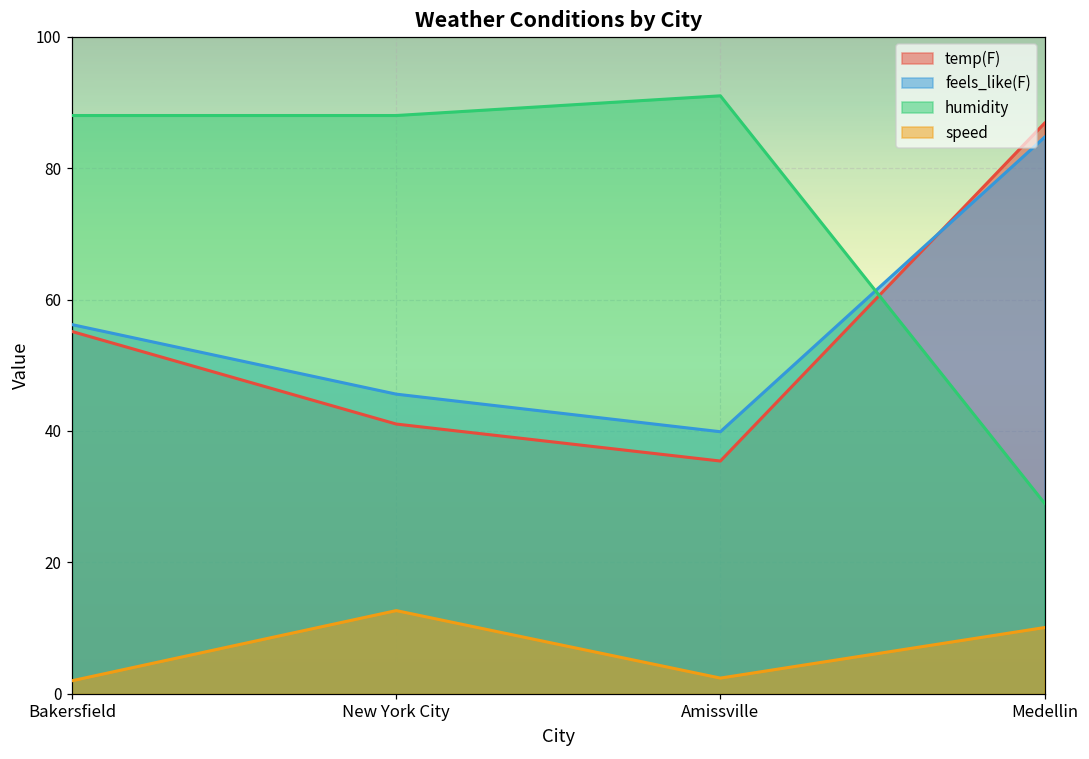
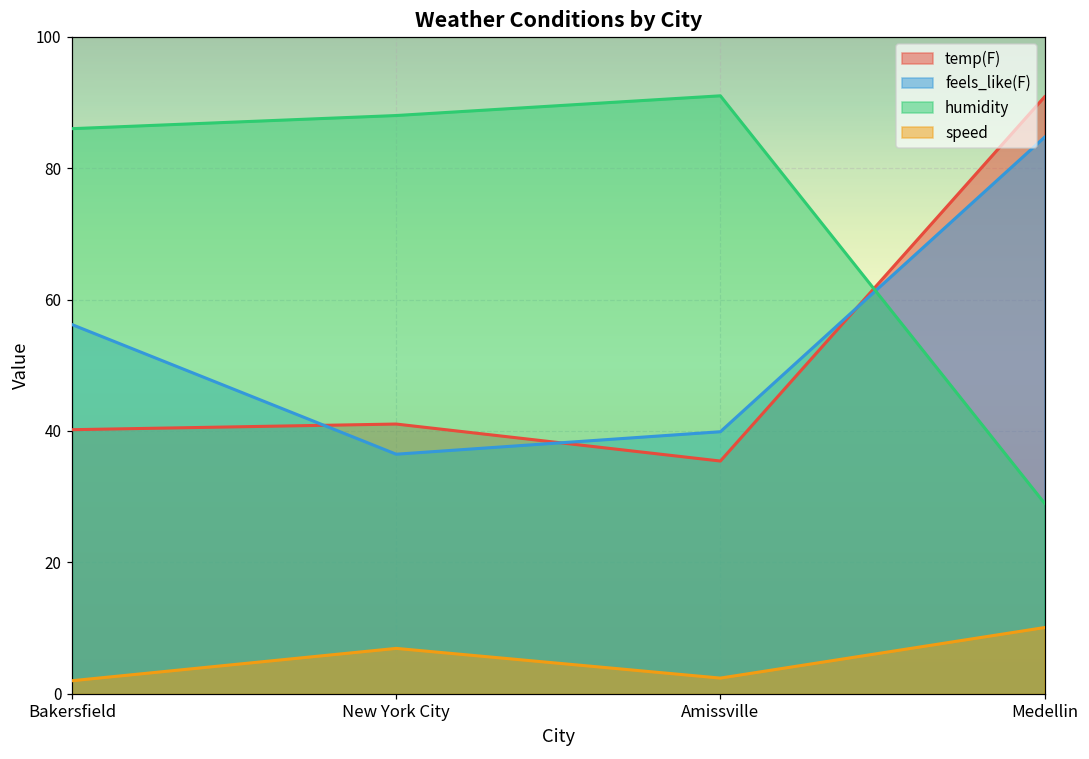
temp(F), Bakersfield: 55 -> 40
humidity, Bakersfield: 88 -> 86
feels_like(F), New York City: 46 -> 36
speed, New York City: 13 -> 7
temp(F), Medellin: 87 -> 91
